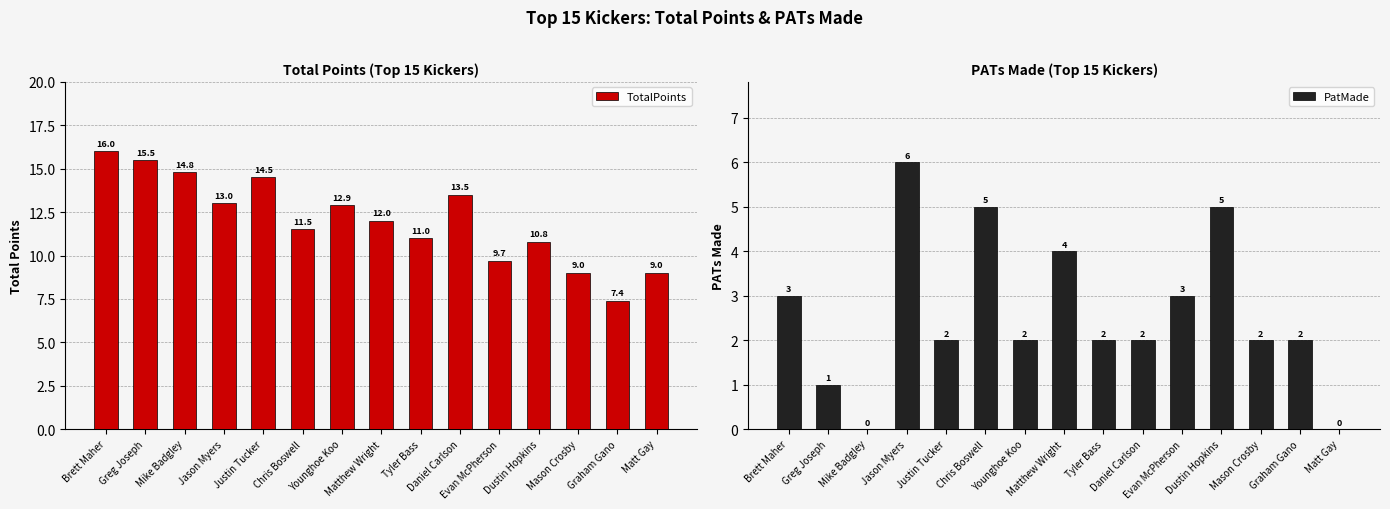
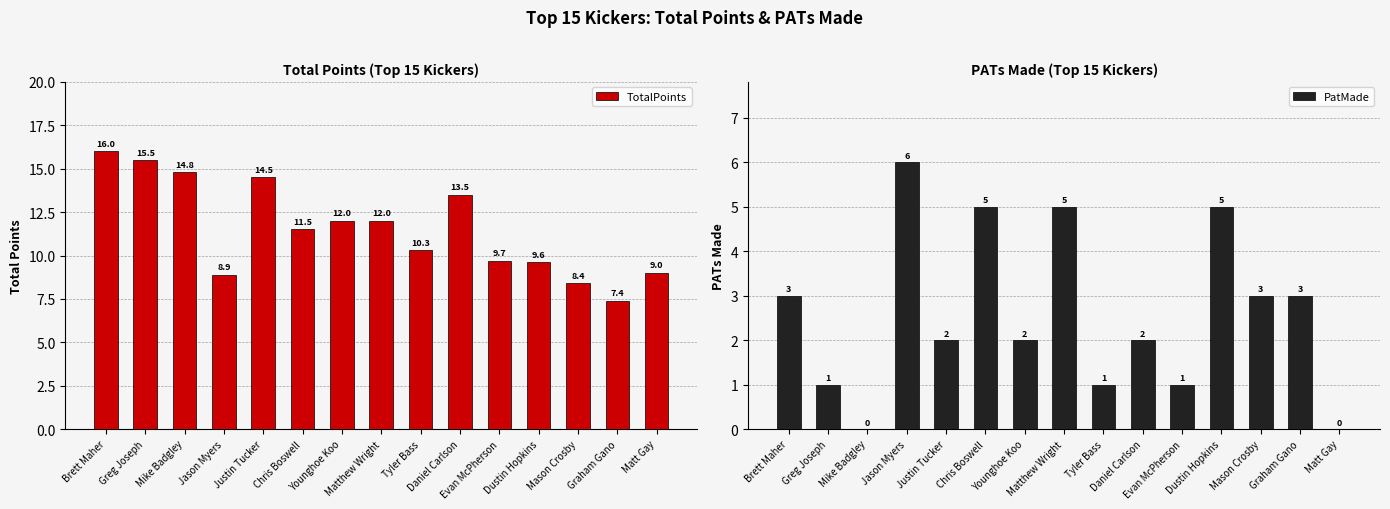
Total Points (Top 15 Kickers), Jason Myers: 13.0 -> 8.9
Total Points (Top 15 Kickers), Younghoe Koo: 12.9 -> 12.0
Total Points (Top 15 Kickers), Tyler Bass: 11.0 -> 10.3
Total Points (Top 15 Kickers), Dustin Hopkins: 10.8 -> 9.6
Total Points (Top 15 Kickers), Mason Crosby: 9.0 -> 8.4
PATs Made (Top 15 Kickers), Matthew Wright: 4 -> 5
PATs Made (Top 15 Kickers), Tyler Bass: 2 -> 1
PATs Made (Top 15 Kickers), Evan McPherson: 3 -> 1
PATs Made (Top 15 Kickers), Mason Crosby: 2 -> 3
PATs Made (Top 15 Kickers), Graham Gano: 2 -> 3
